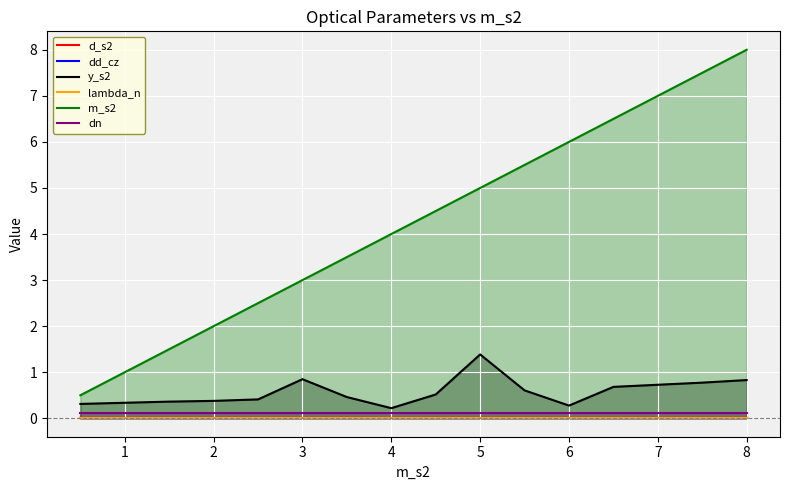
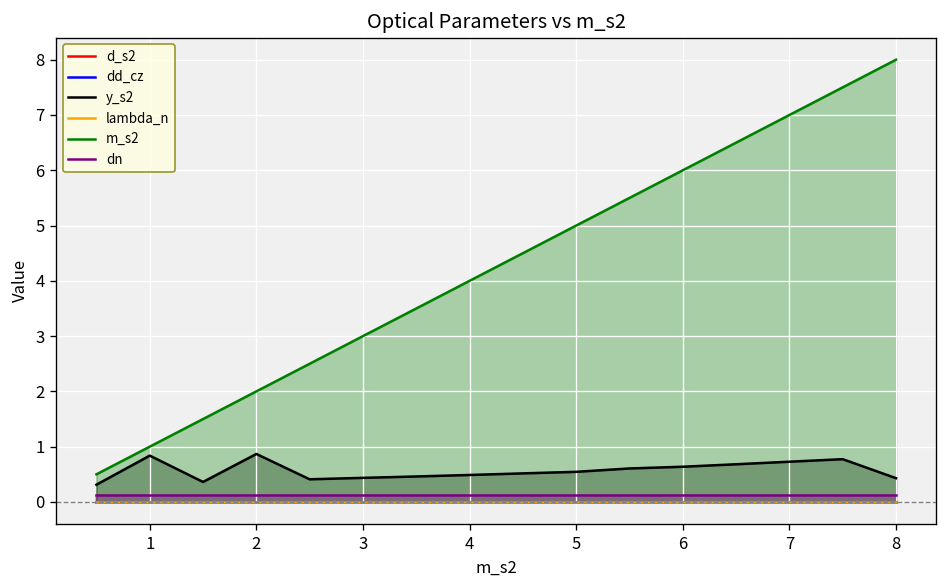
y_s2, 1: 0.3 -> 0.8
y_s2, 2: 0.4 -> 0.9
y_s2, 3: 0.8 -> 0.4
y_s2, 4: 0.2 -> 0.5
y_s2, 5: 1.4 -> 0.5
y_s2, 6: 0.3 -> 0.6
y_s2, 8: 0.8 -> 0.4
